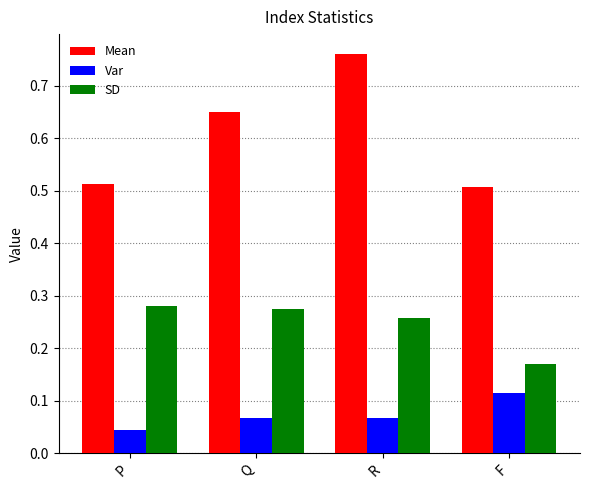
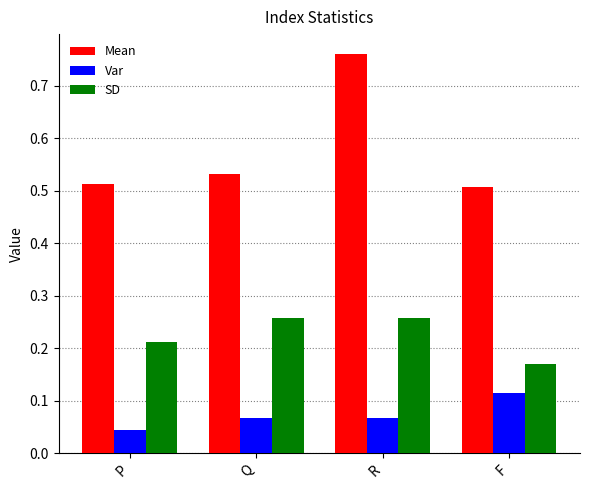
SD, P: 0.28 -> 0.21
Mean, Q: 0.65 -> 0.53
SD, Q: 0.28 -> 0.26
